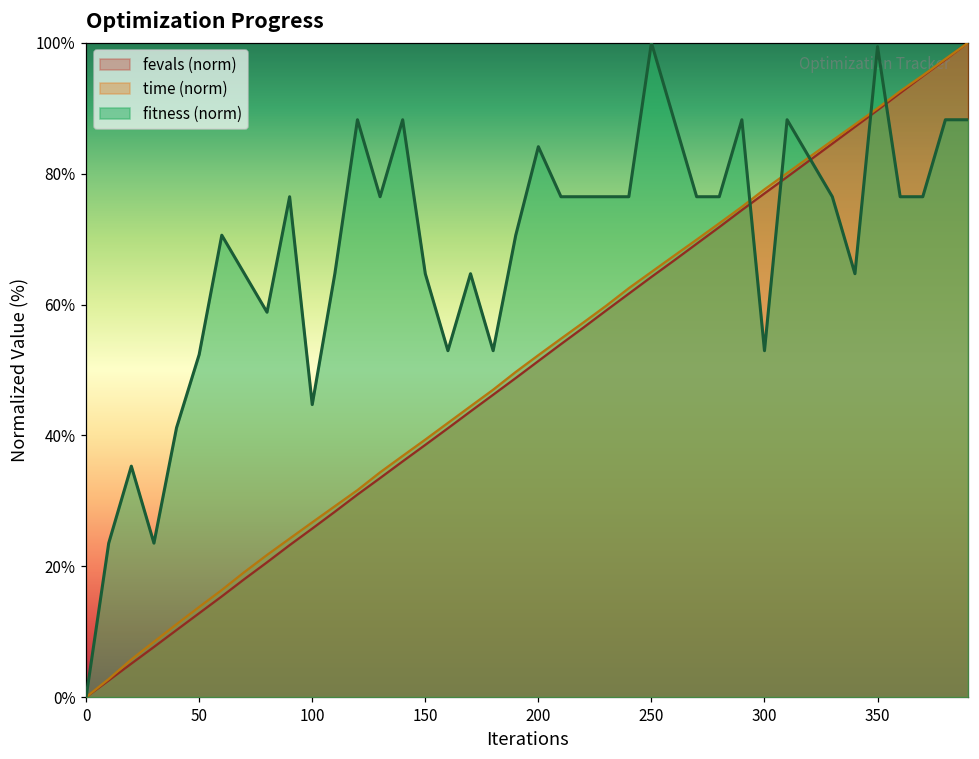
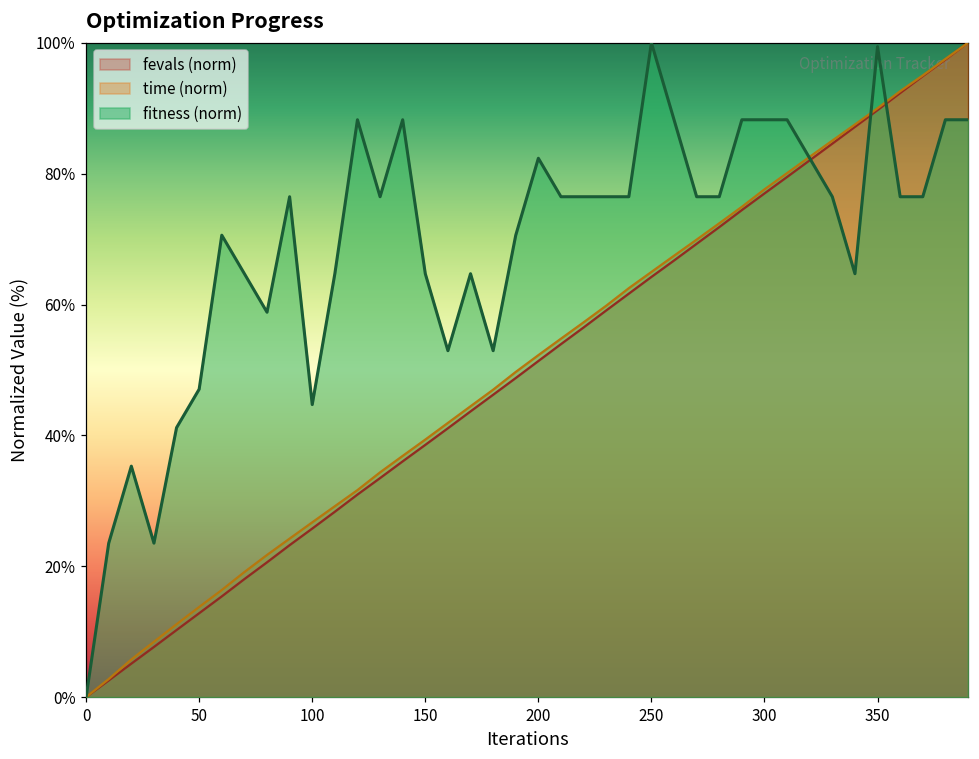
fitness (norm), 50: 52% -> 47%
fitness (norm), 200: 84% -> 82%
fitness (norm), 300: 53% -> 88%
